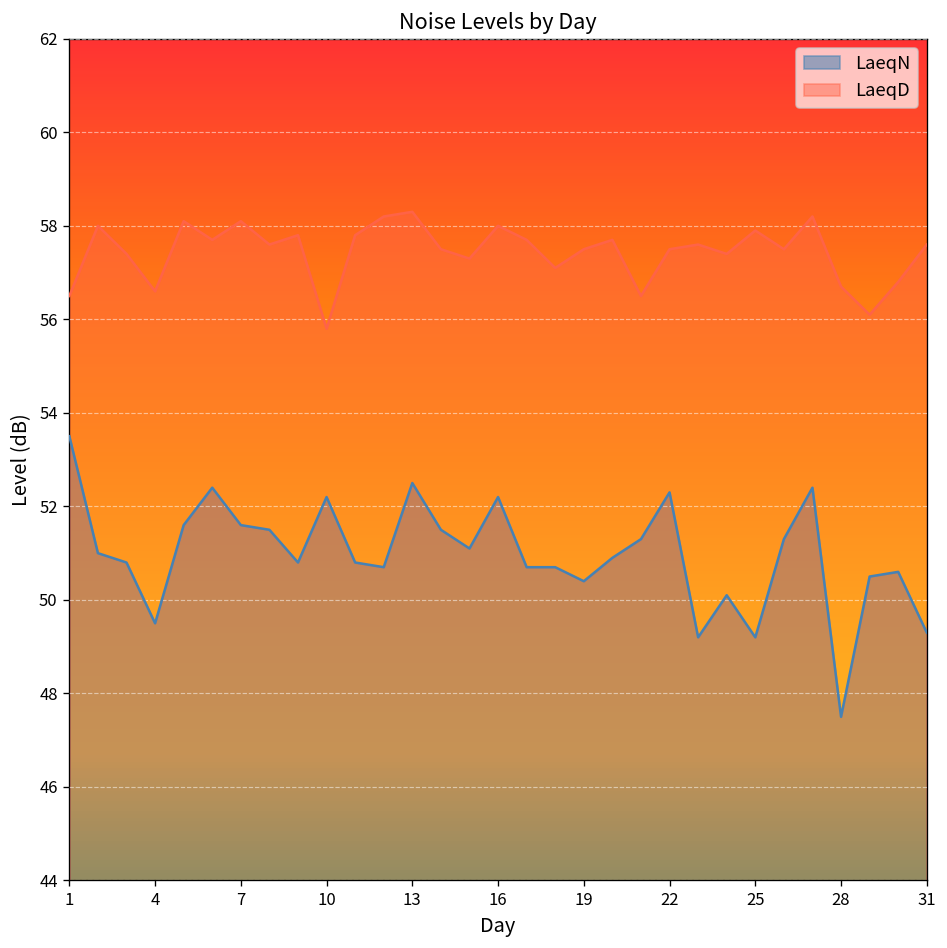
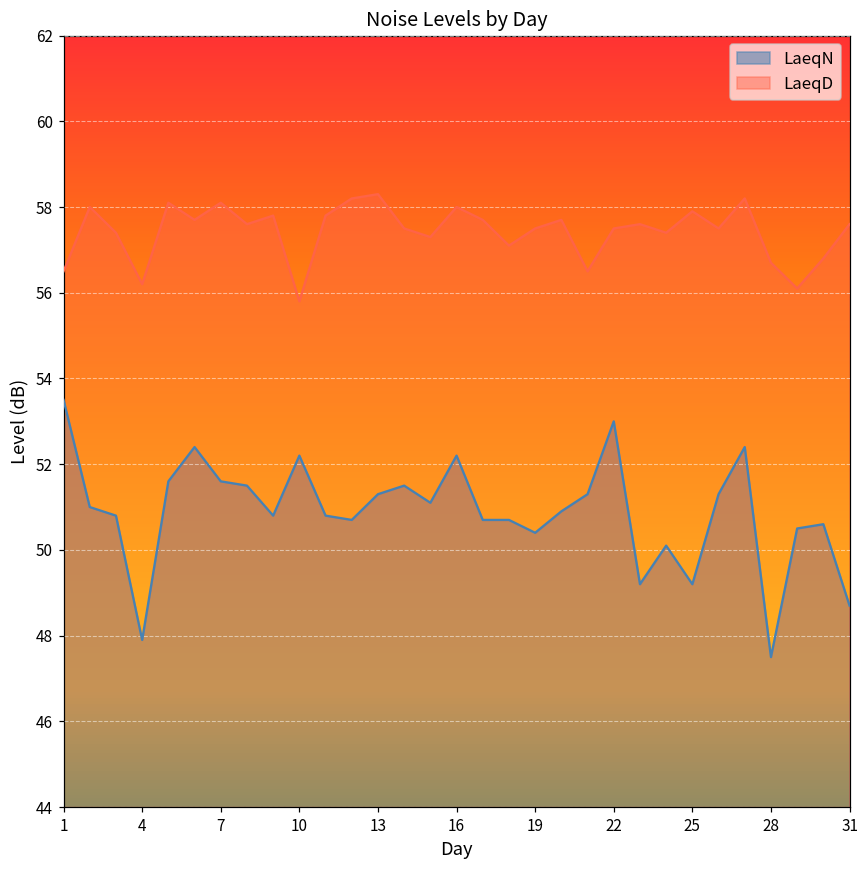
LaeqN, 4: 49.5 -> 47.9
LaeqD, 4: 56.6 -> 56.2
LaeqN, 13: 52.5 -> 51.3
LaeqN, 22: 52.3 -> 53.0
LaeqN, 31: 49.3 -> 48.7
